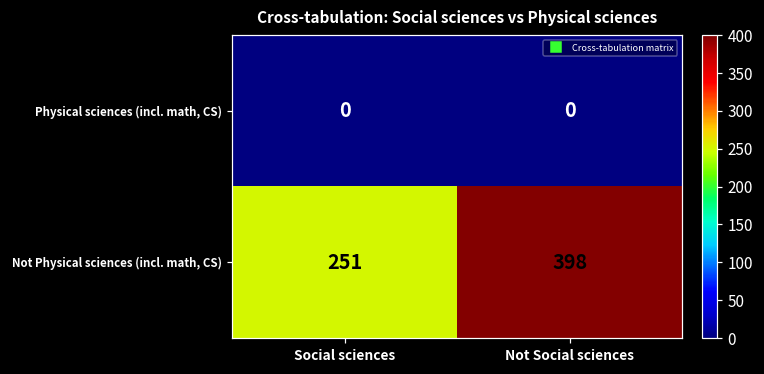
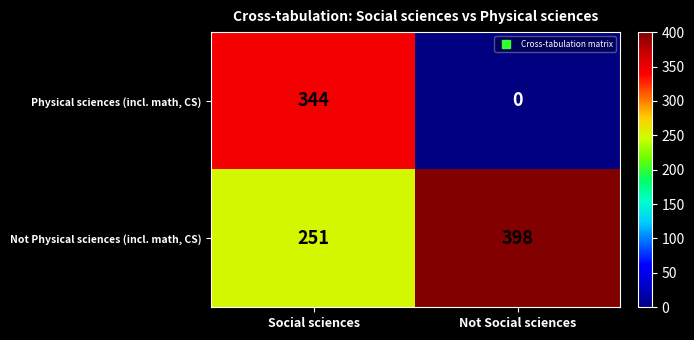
Physical sciences (incl. math, CS), Social sciences: 0 -> 344
